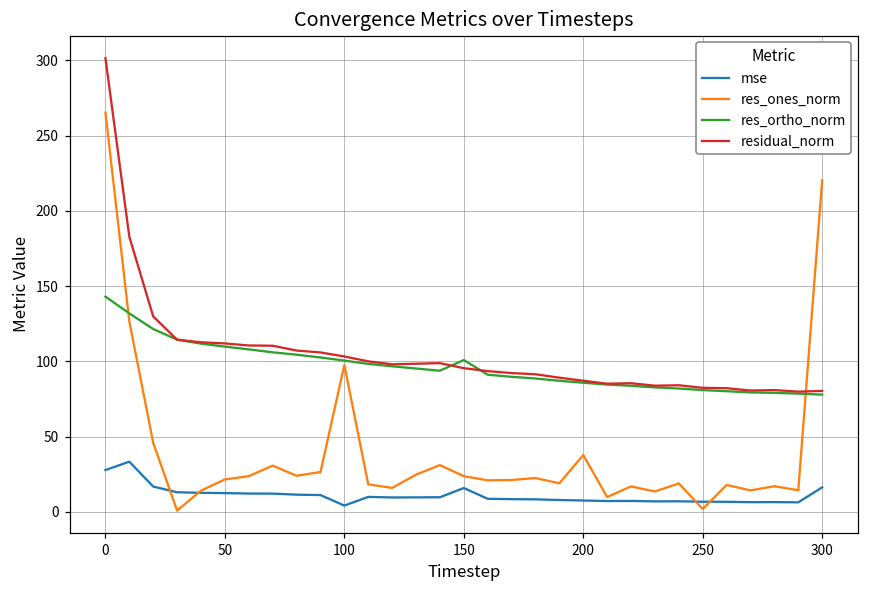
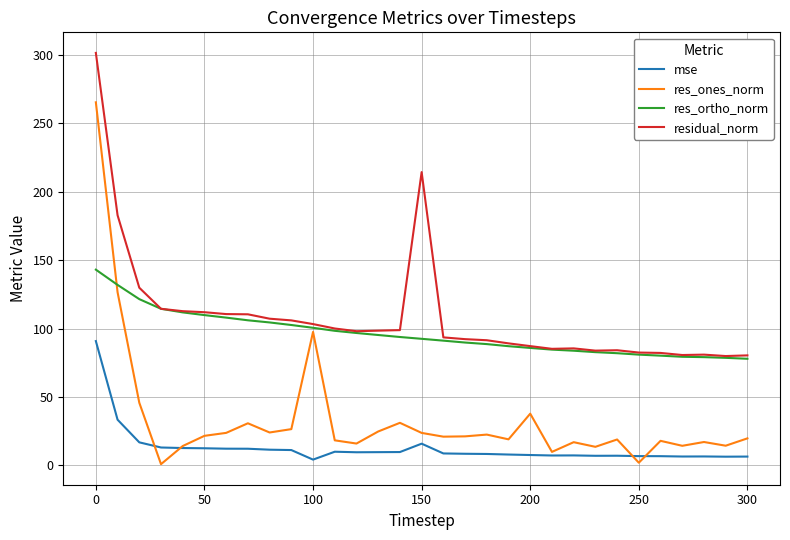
mse, 0: 28 -> 91
res_ortho_norm, 150: 101 -> 93
residual_norm, 150: 96 -> 214
mse, 300: 16 -> 6
res_ones_norm, 300: 220 -> 20
